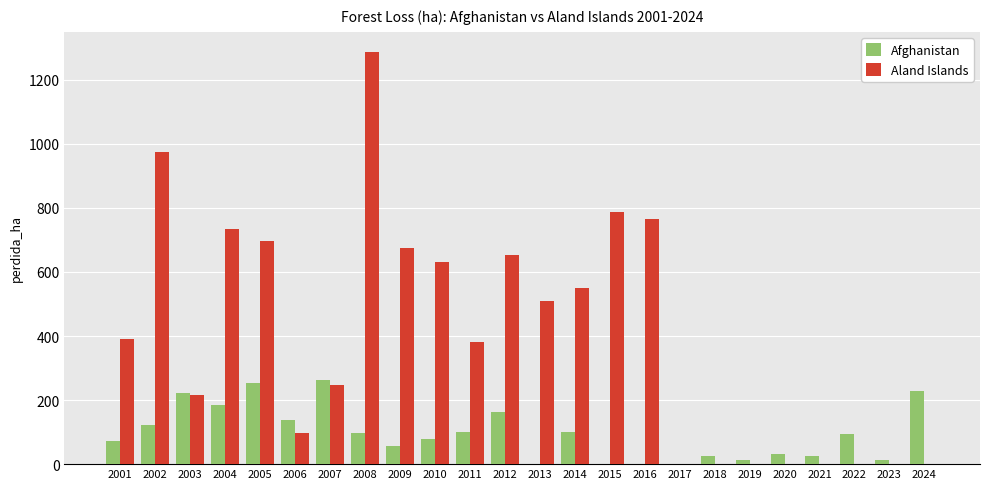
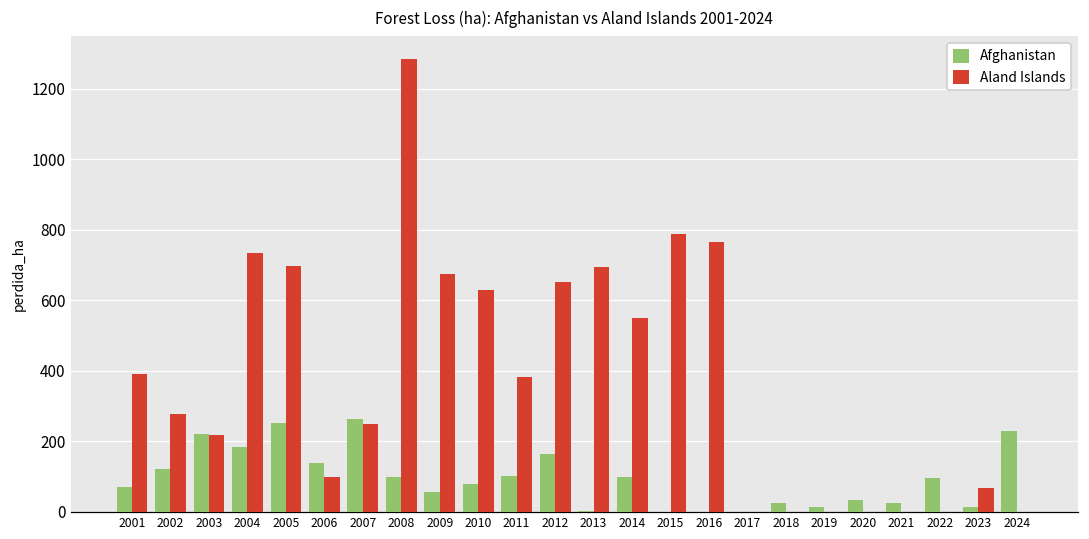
Aland Islands, 2002: 980 -> 280
Aland Islands, 2013: 510 -> 690
Aland Islands, 2023: 0 -> 70
